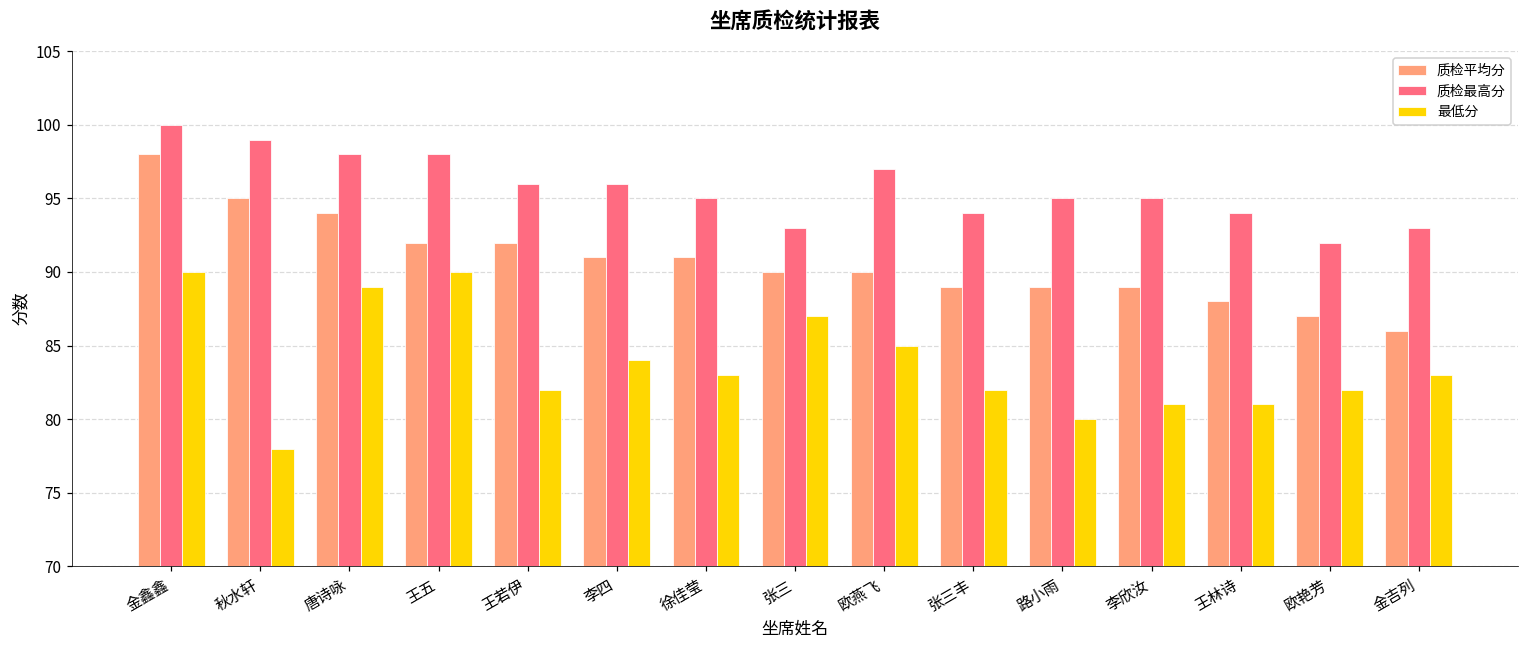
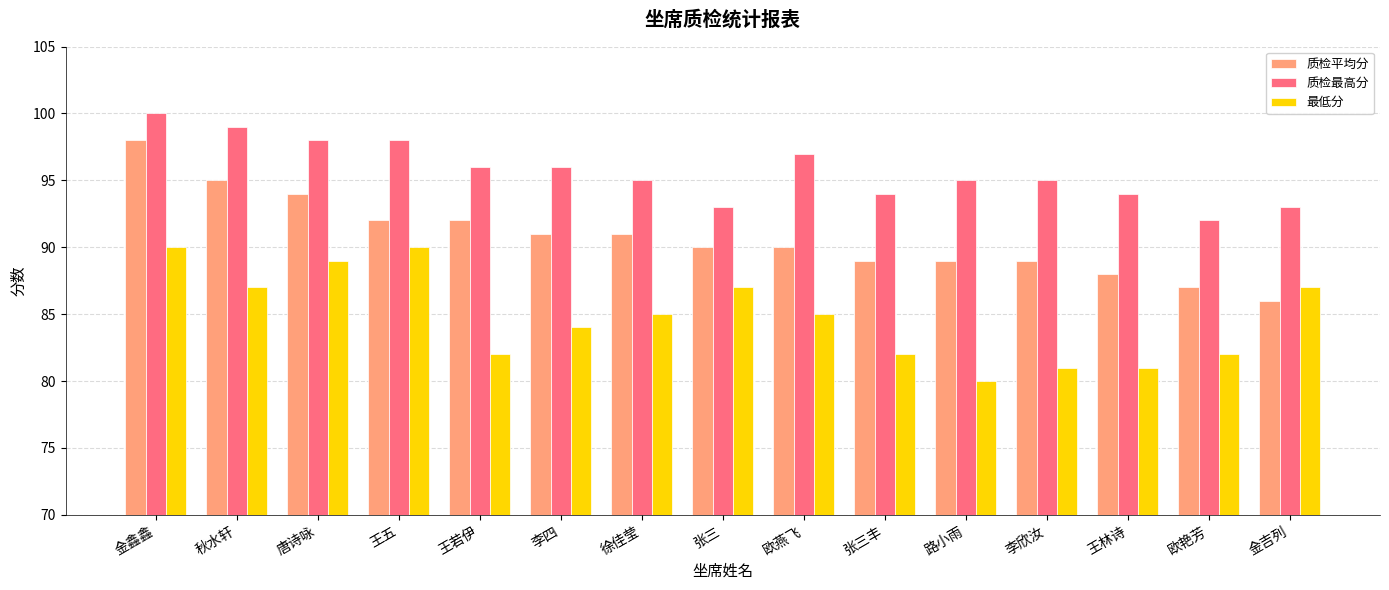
最低分, 秋水轩: 78 -> 87
最低分, 徐佳莹: 83 -> 85
最低分, 金吉列: 83 -> 87
